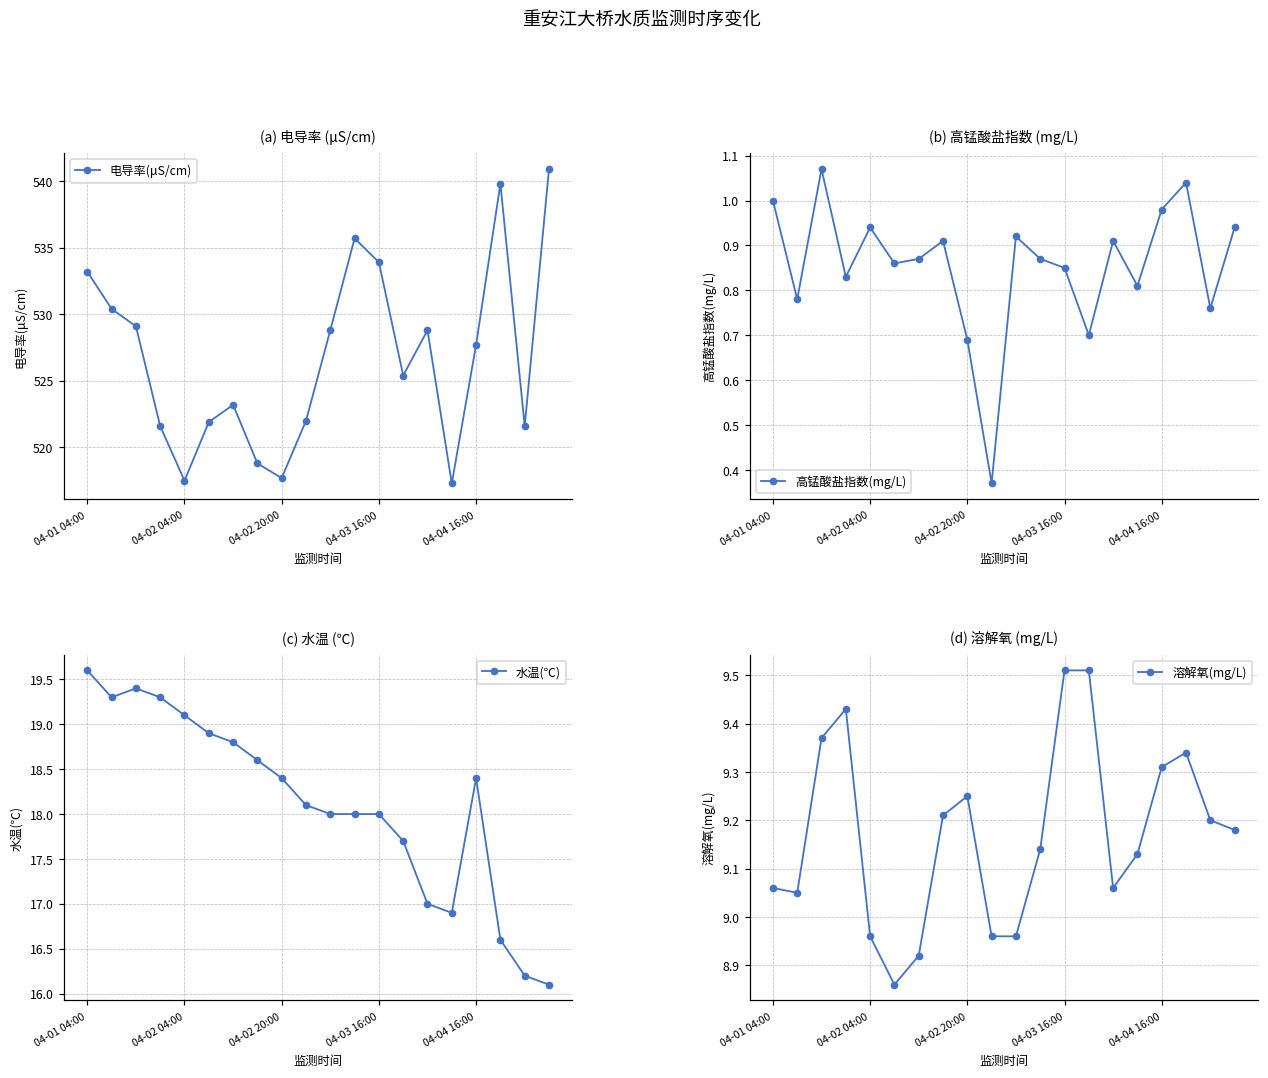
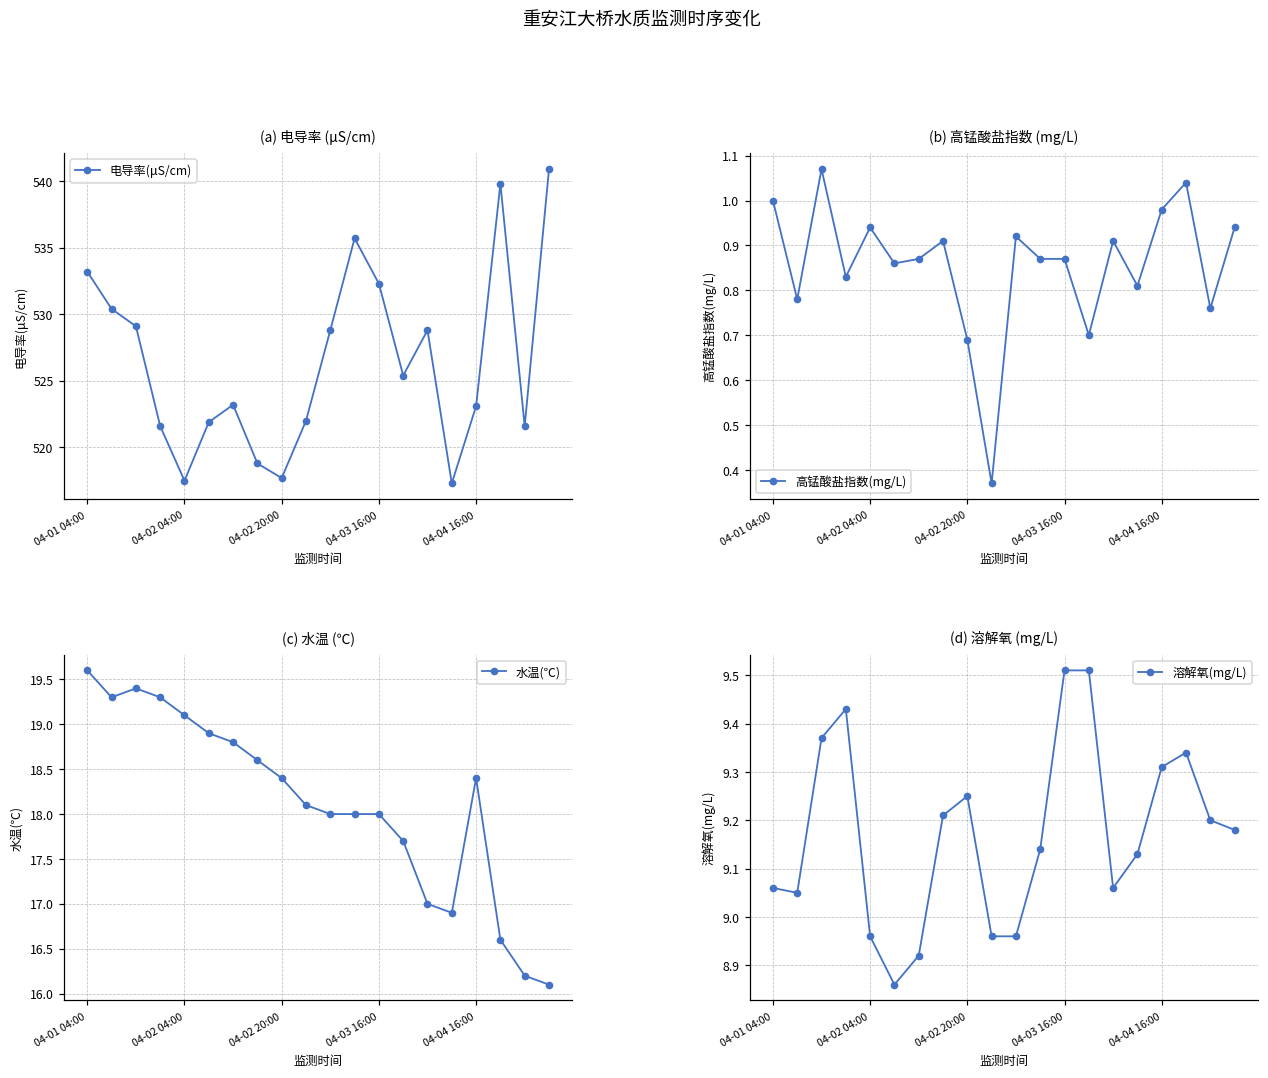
(a) 电导率 (μS/cm), 04-03 16:00: 533.9 -> 532.3
(a) 电导率 (μS/cm), 04-04 16:00: 527.7 -> 523.1
(b) 高锰酸盐指数 (mg/L), 04-03 16:00: 0.85 -> 0.87
